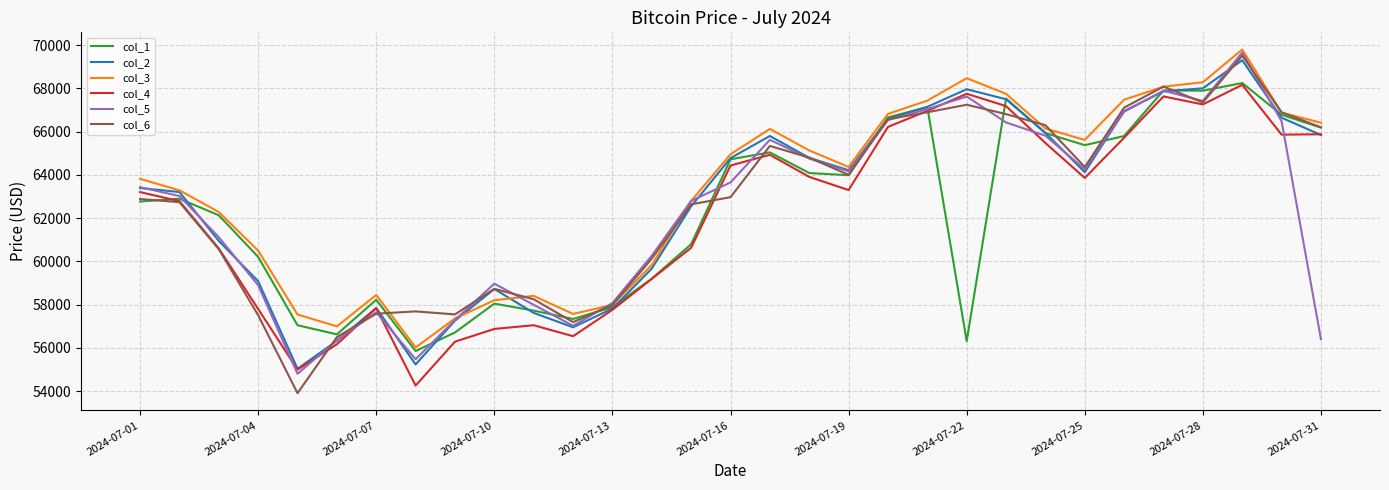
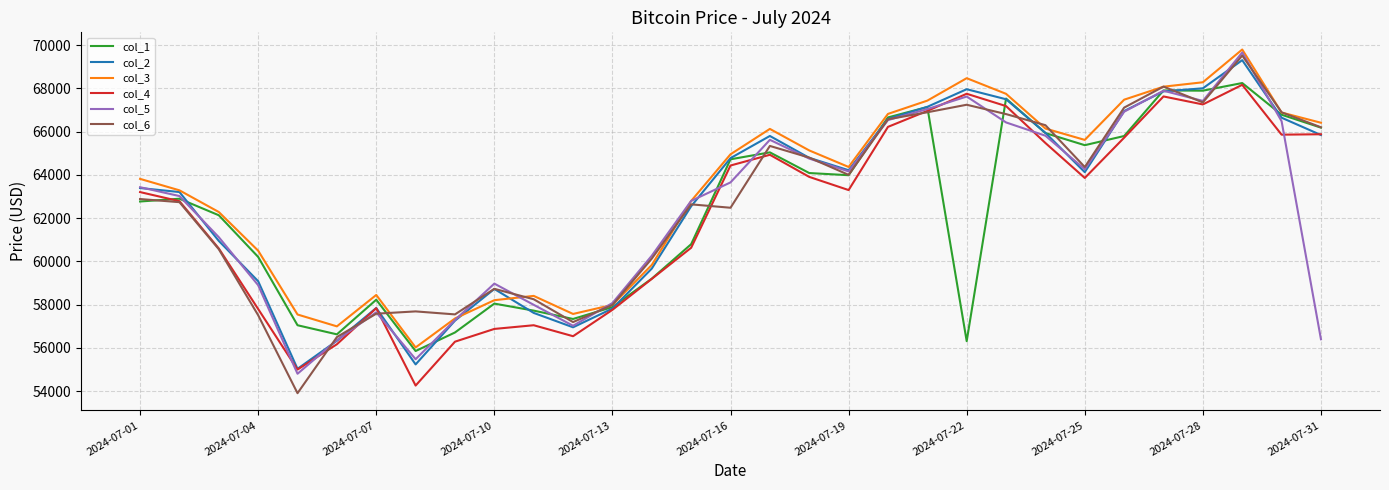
col_6, 2024-07-16: 63000 -> 62500
